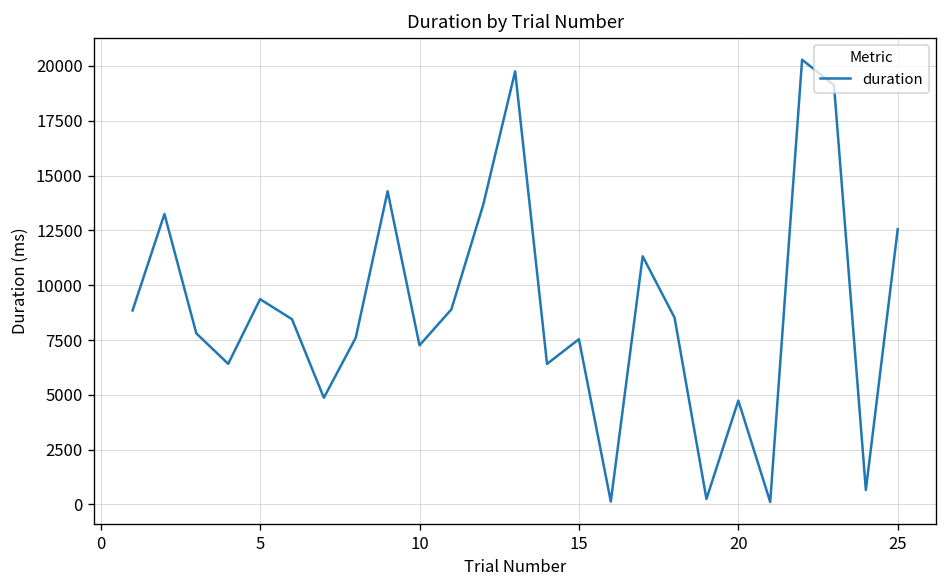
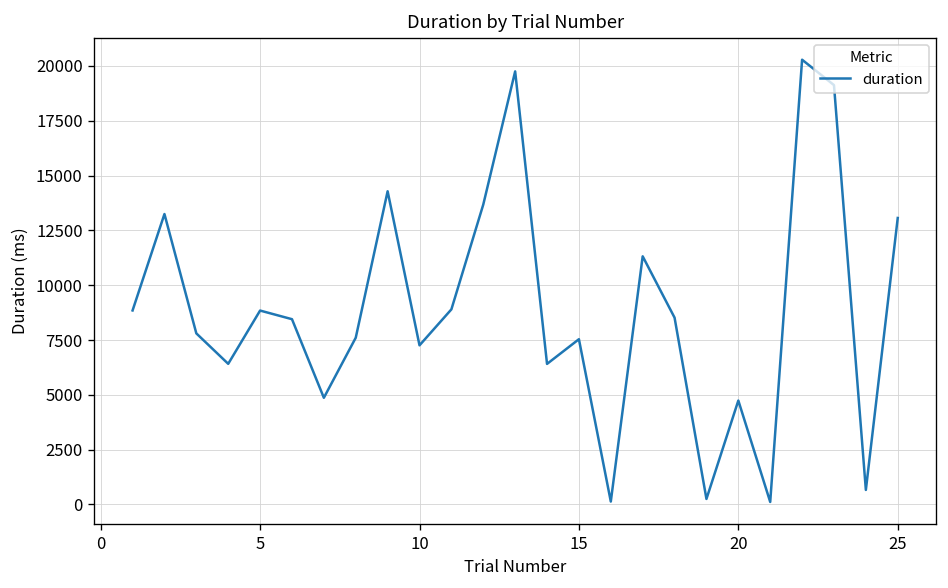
5: 9400 -> 8800
25: 12600 -> 13100
